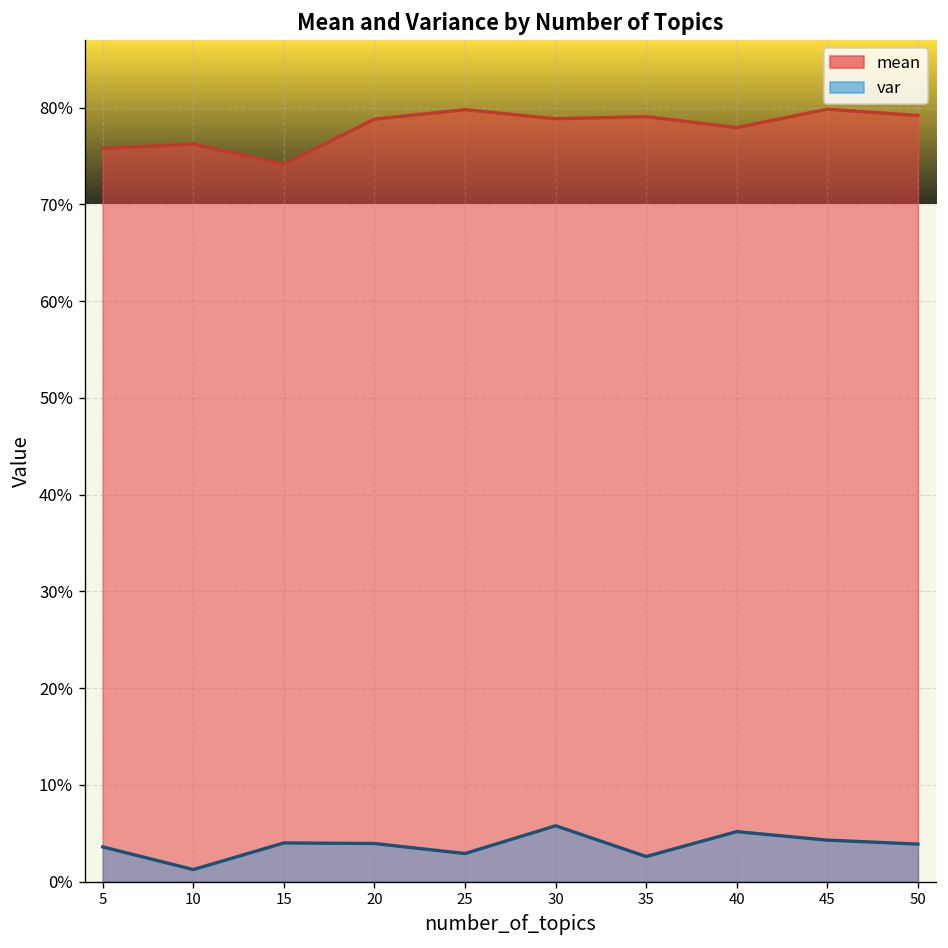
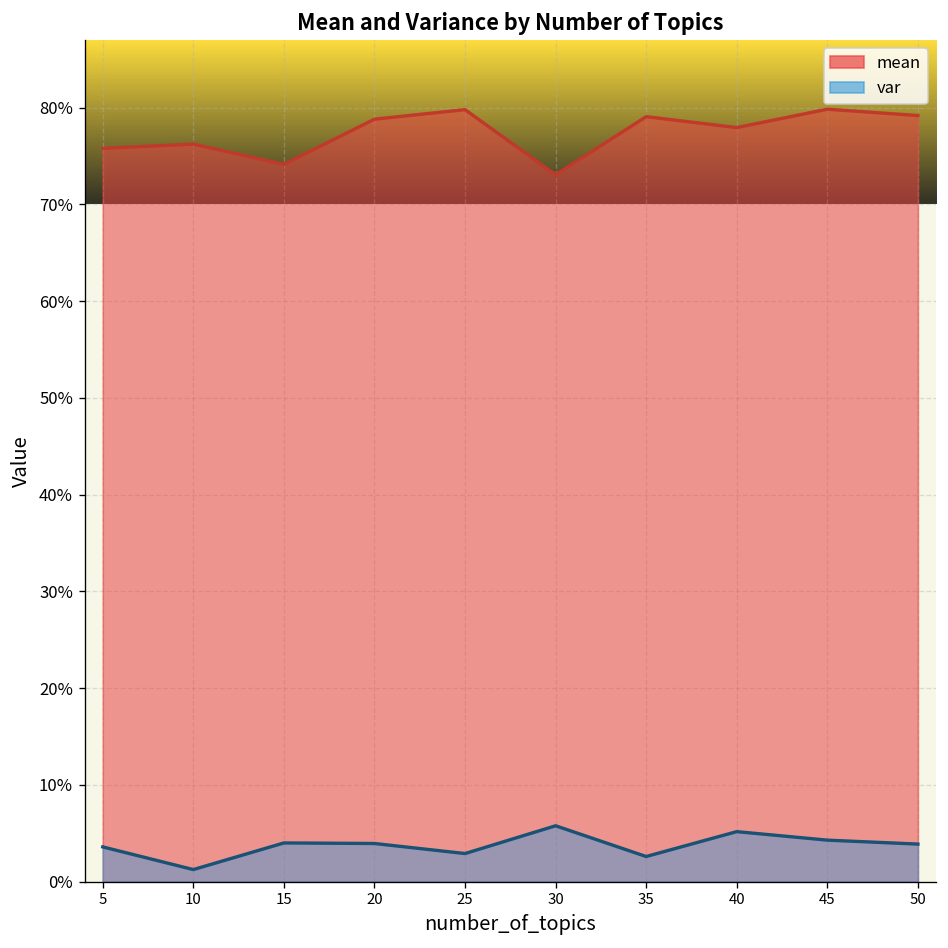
mean, 30: 79% -> 73%
